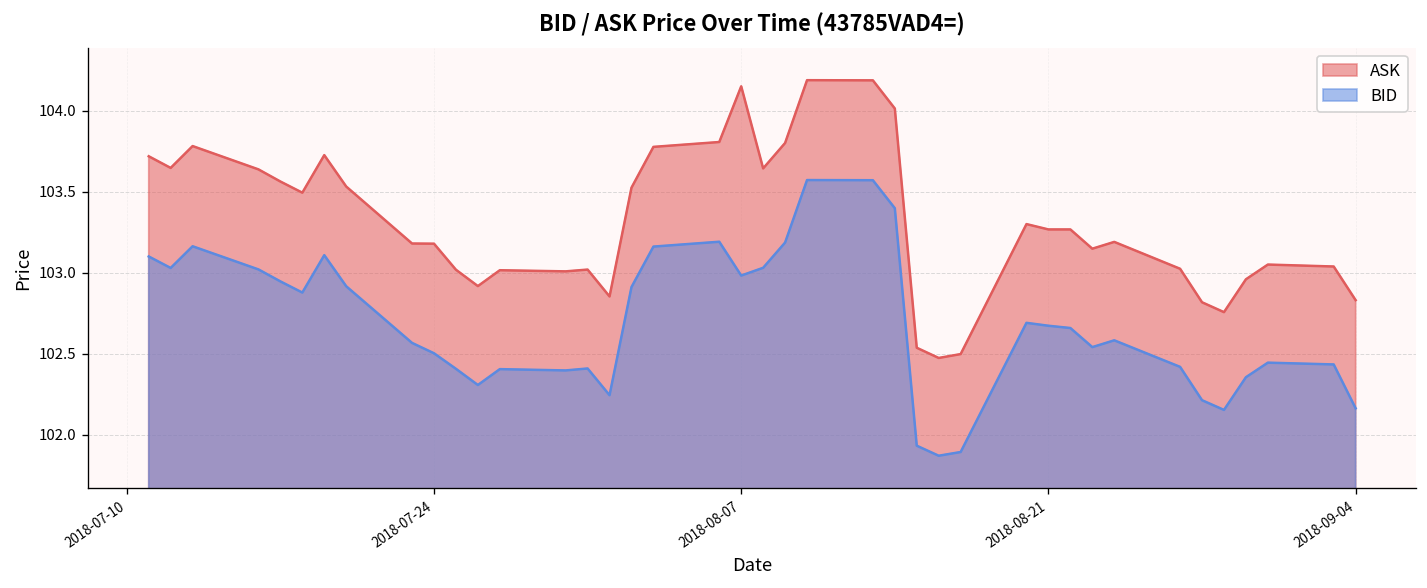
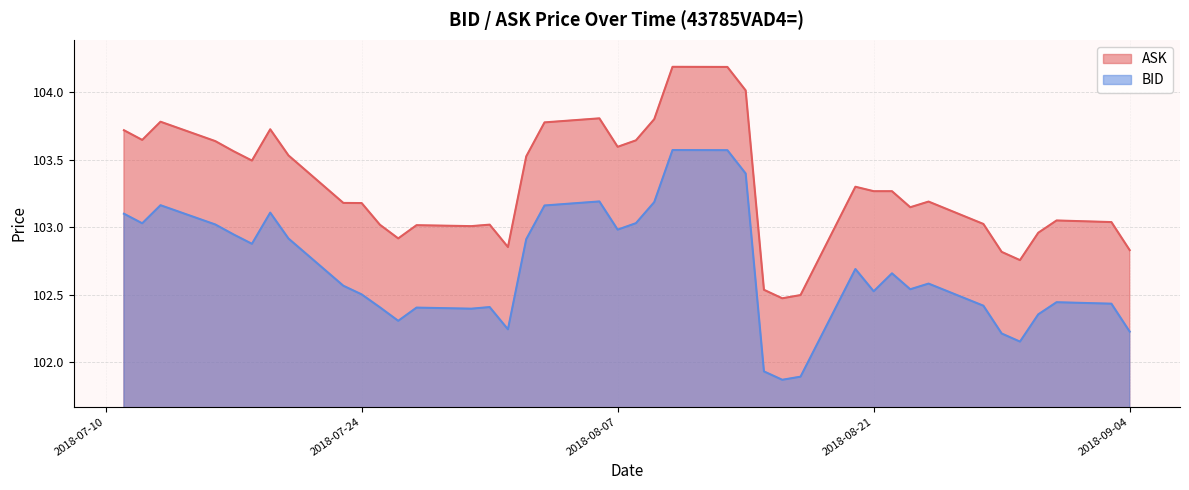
ASK, 2018-08-07: 104.15 -> 103.60
BID, 2018-08-21: 102.67 -> 102.53
BID, 2018-09-04: 102.16 -> 102.23
